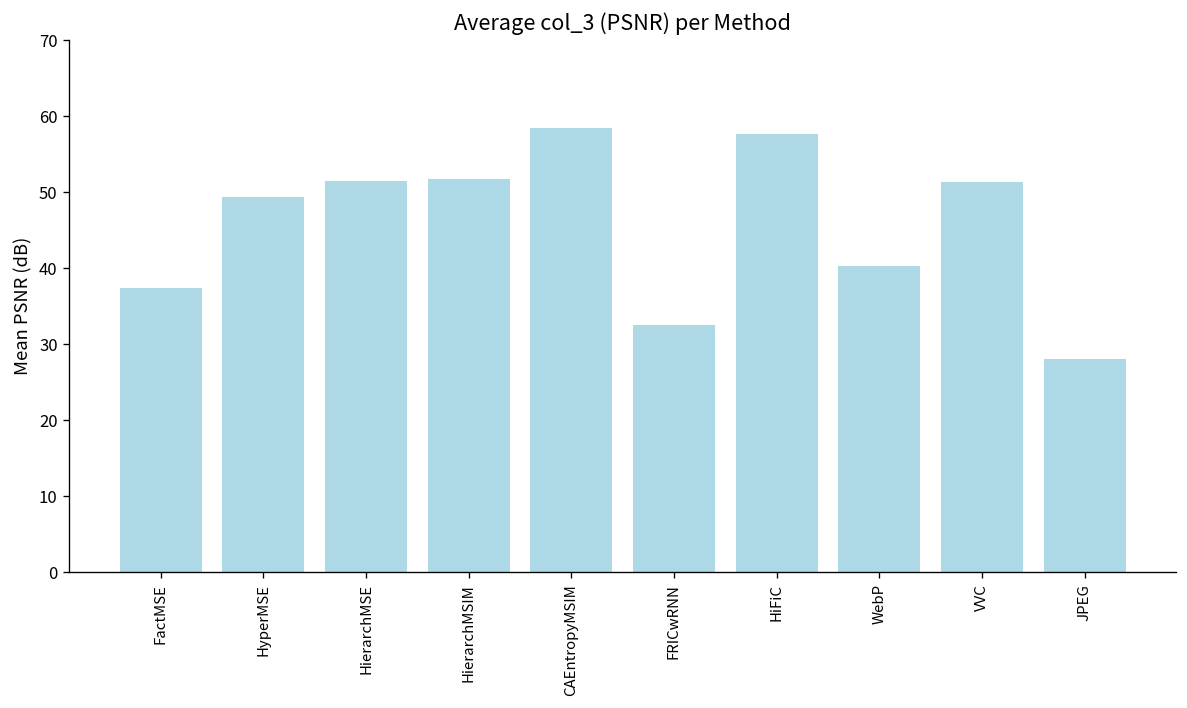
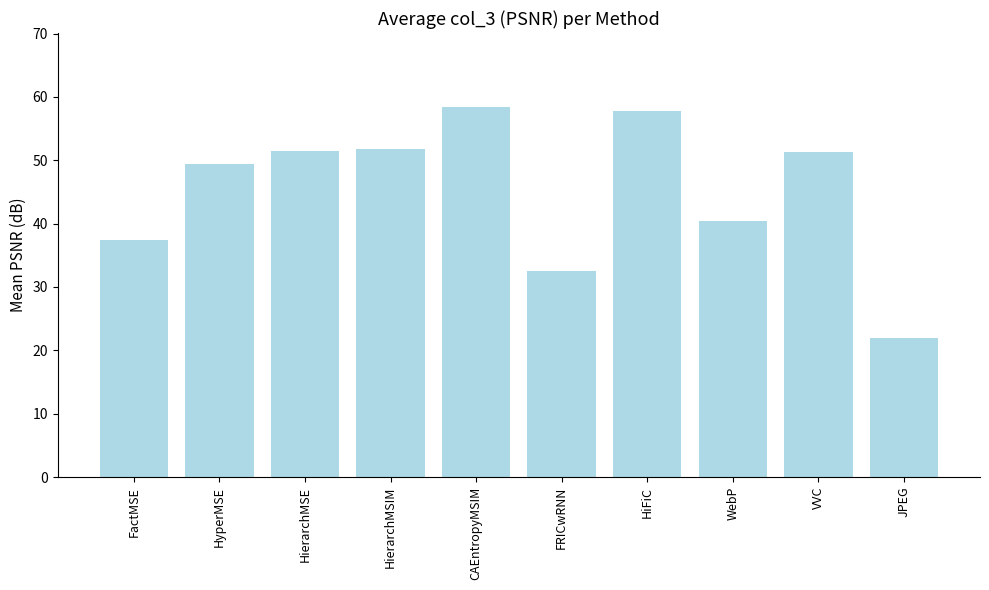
JPEG: 28 -> 22
